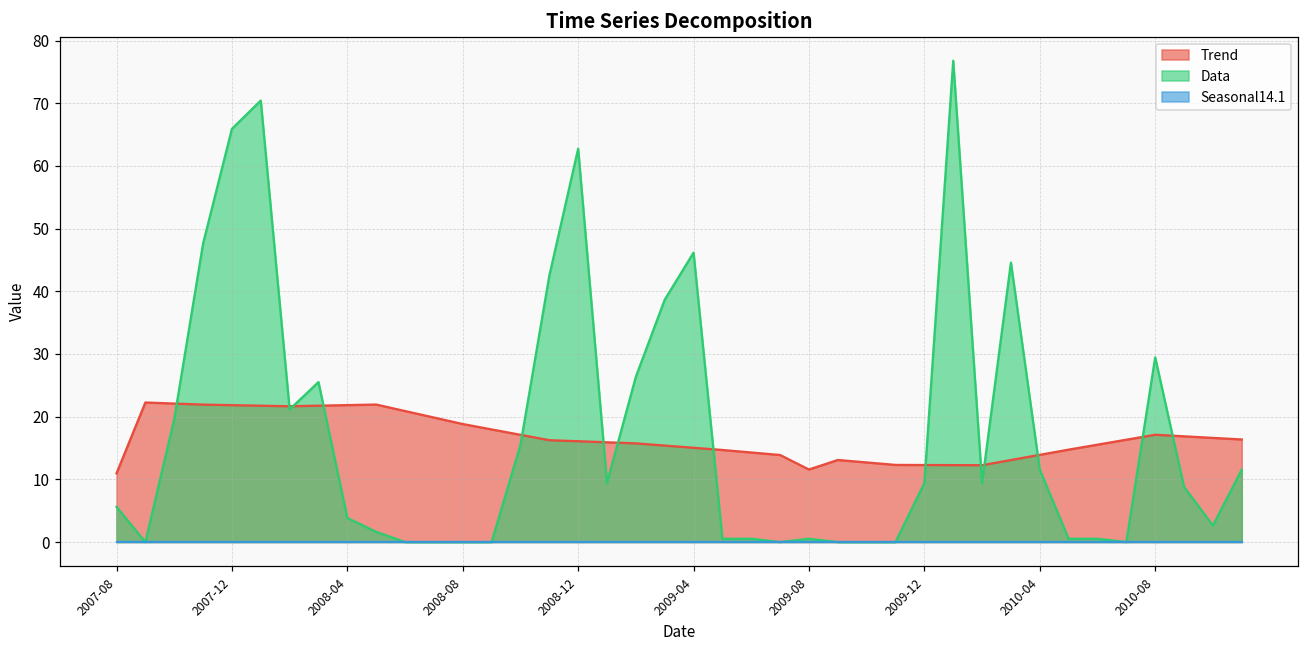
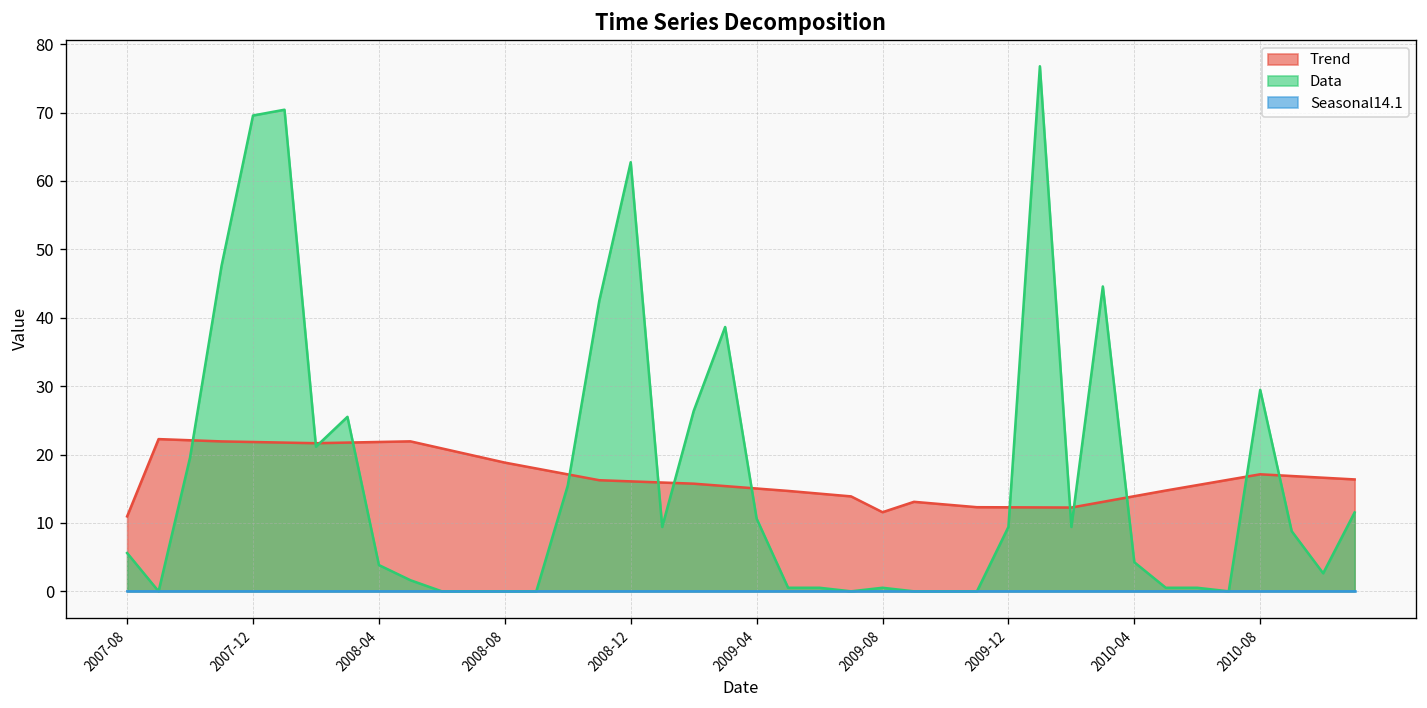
Data, 2007-12: 66 -> 70
Data, 2009-04: 46 -> 11
Data, 2010-04: 12 -> 4
